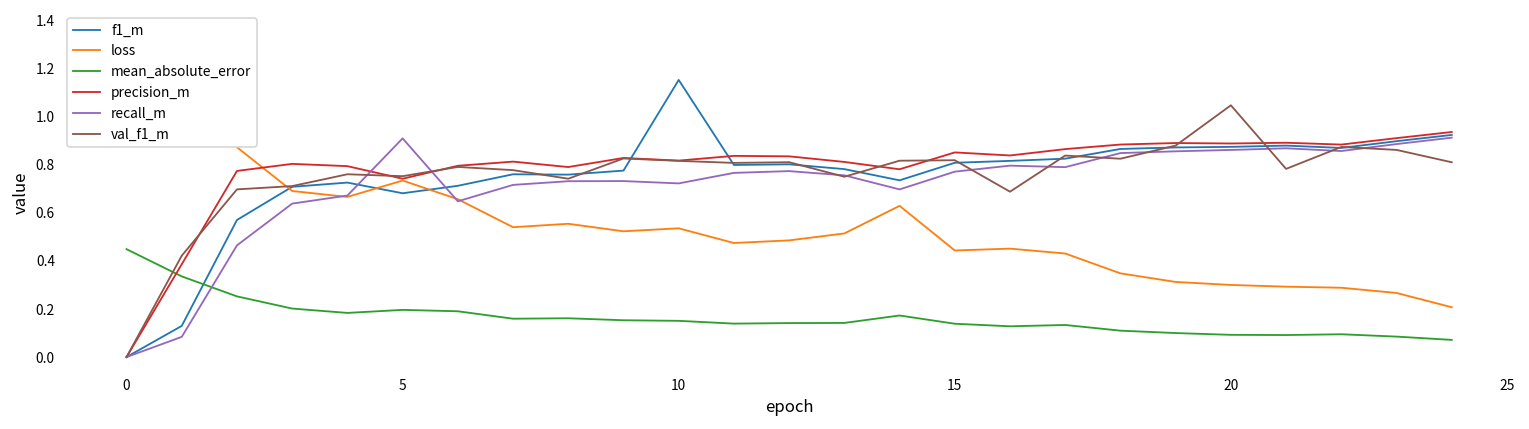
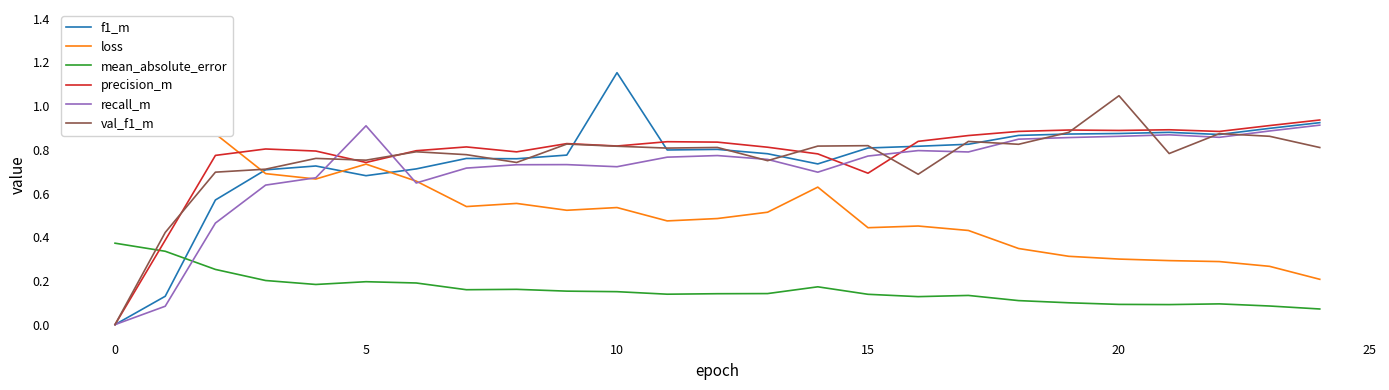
mean_absolute_error, 0: 0.45 -> 0.37
precision_m, 15: 0.85 -> 0.69
